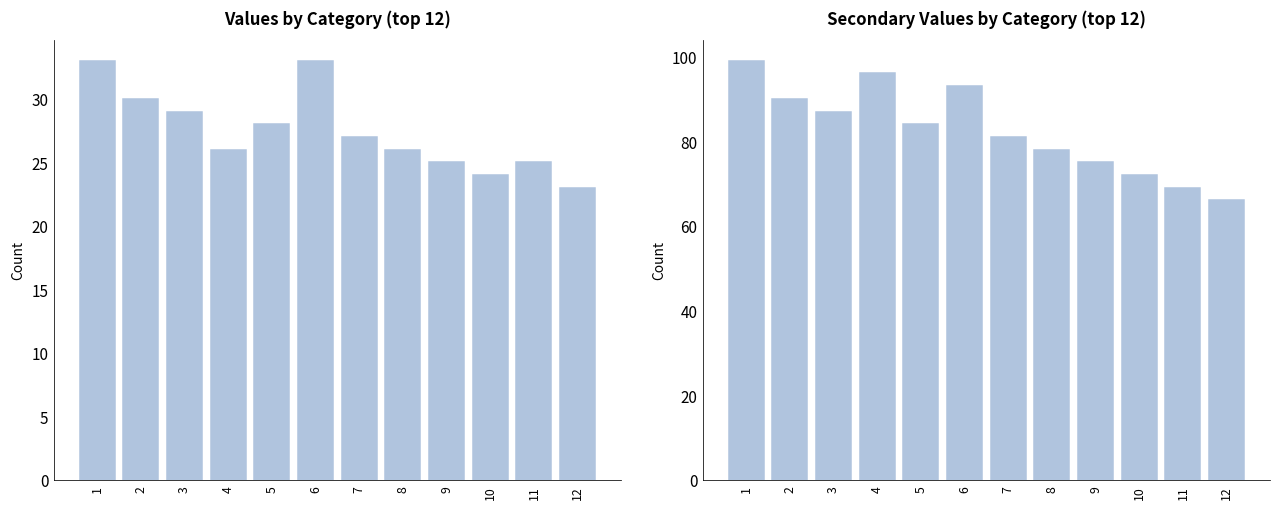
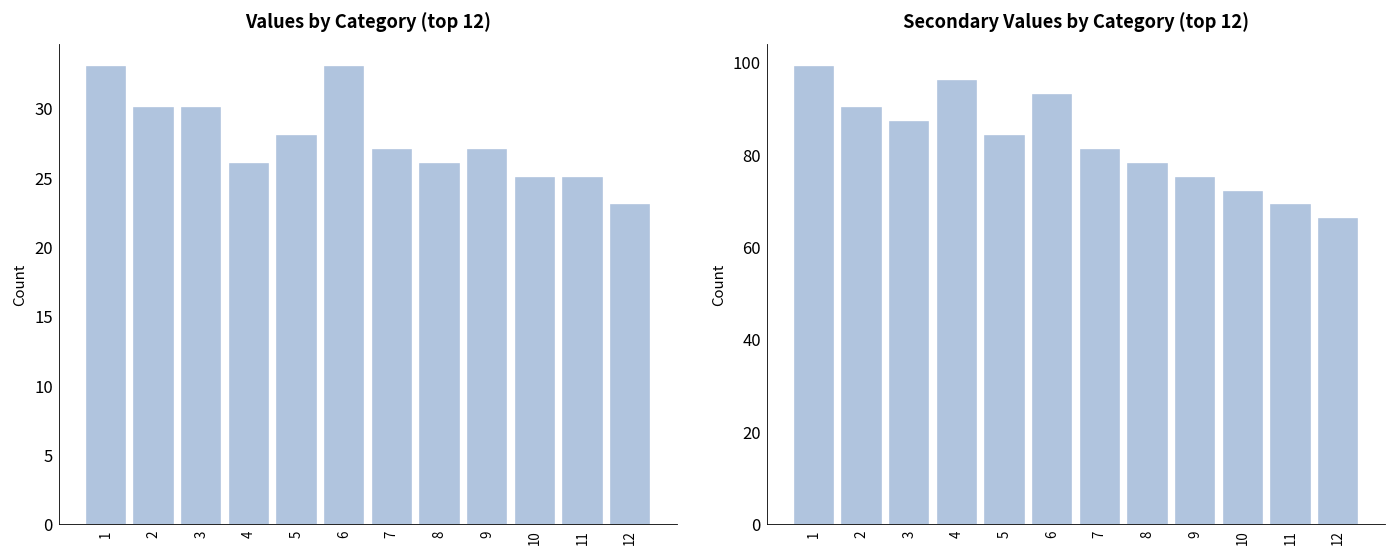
Values by Category (top 12), 3: 29 -> 30
Values by Category (top 12), 9: 25 -> 27
Values by Category (top 12), 10: 24 -> 25
